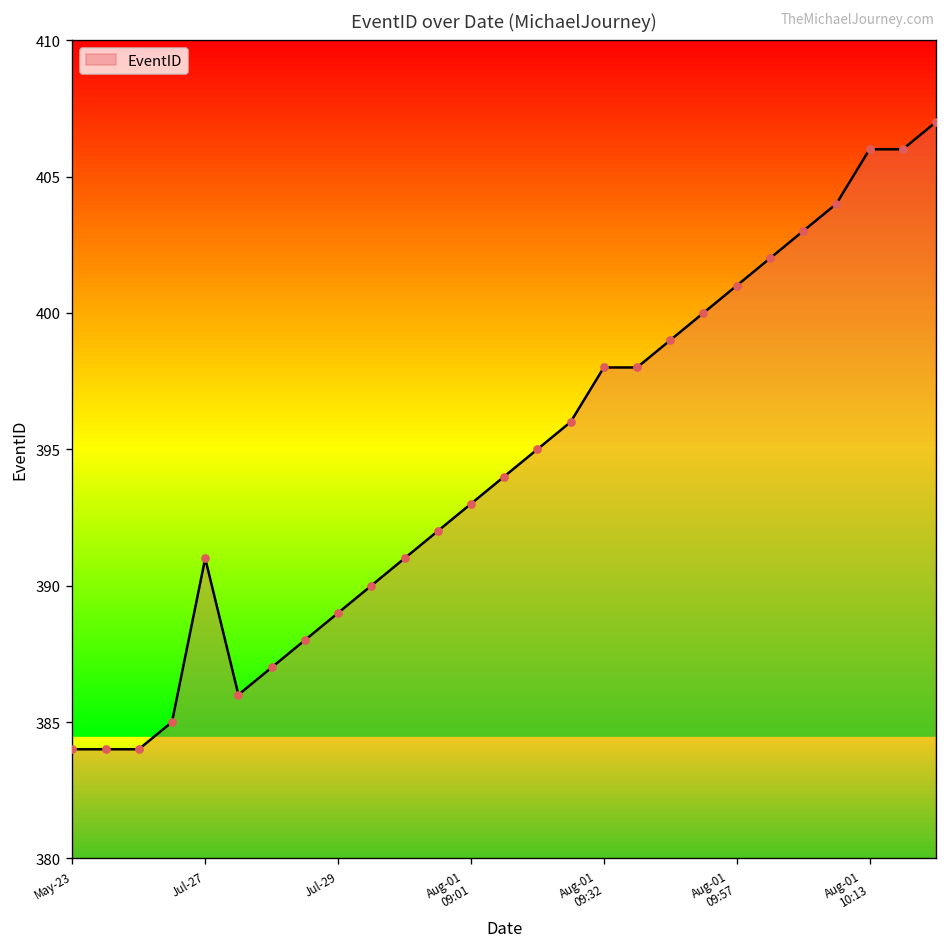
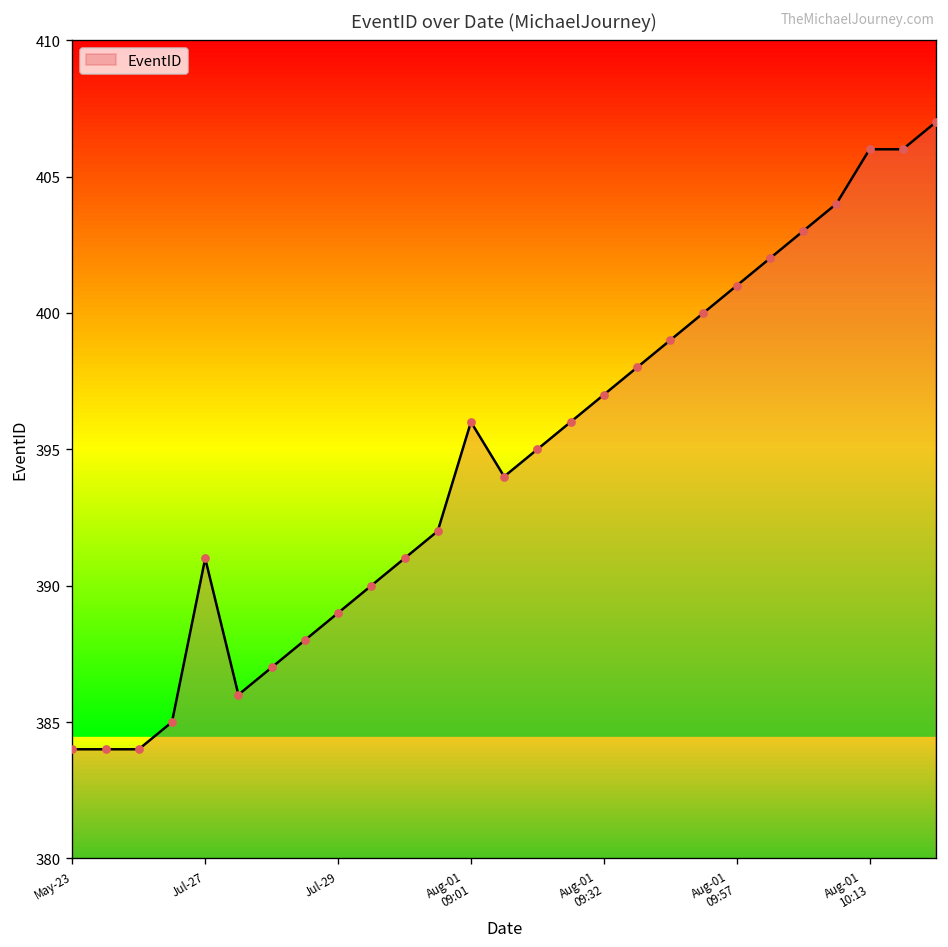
Aug-01 09:01: 393 -> 396
Aug-01 09:32: 398 -> 397
